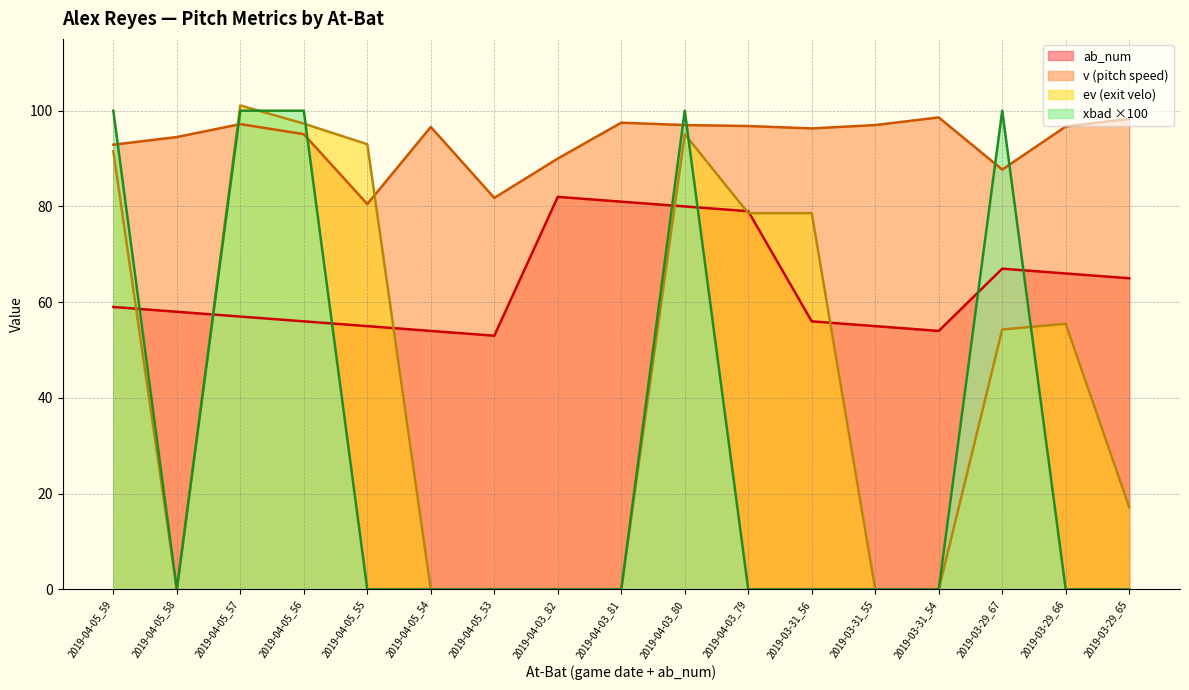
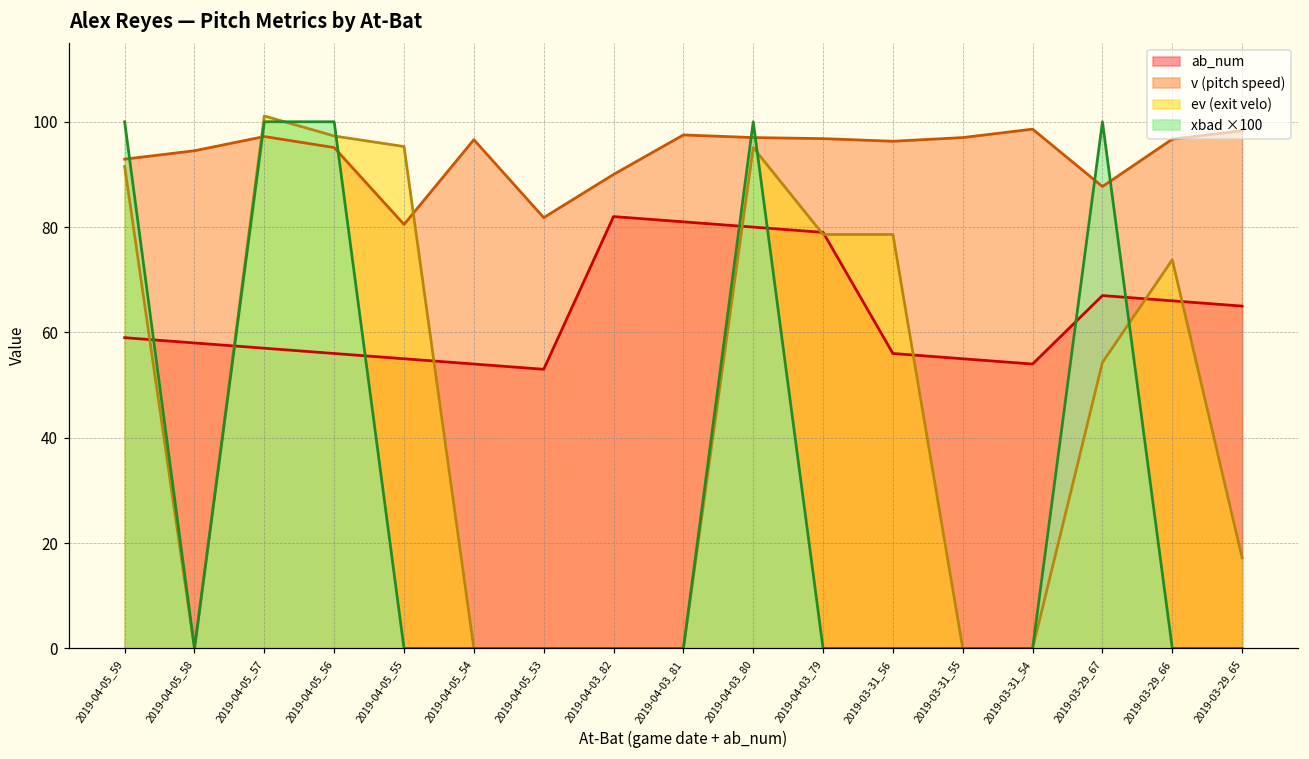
ev (exit velo), 2019-04-05_55: 93 -> 95
ev (exit velo), 2019-03-29_66: 56 -> 74
